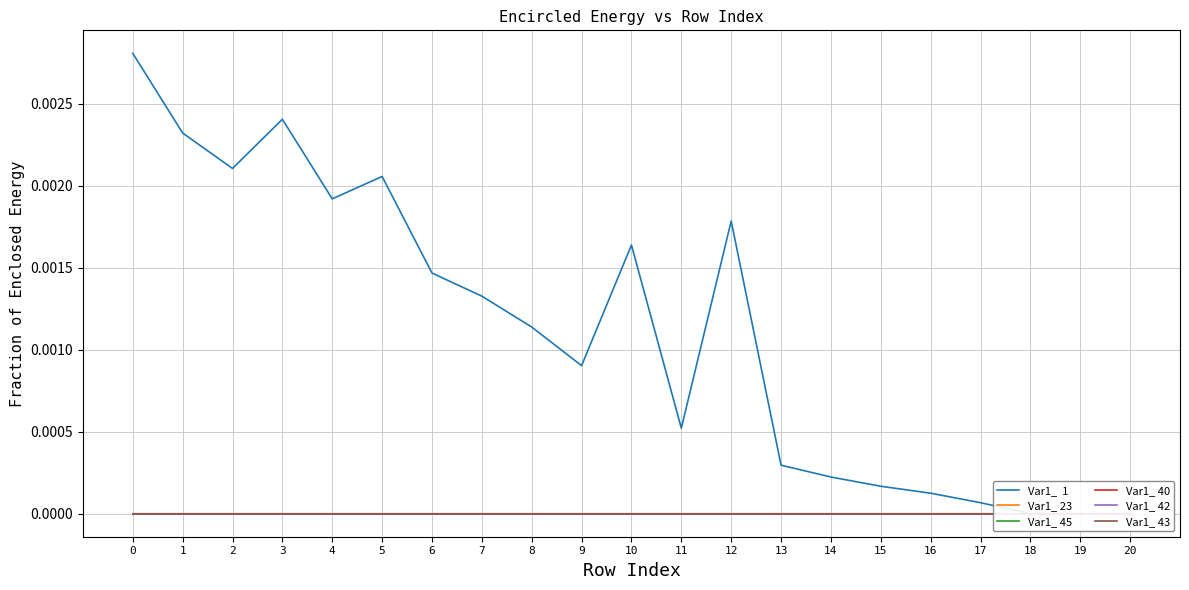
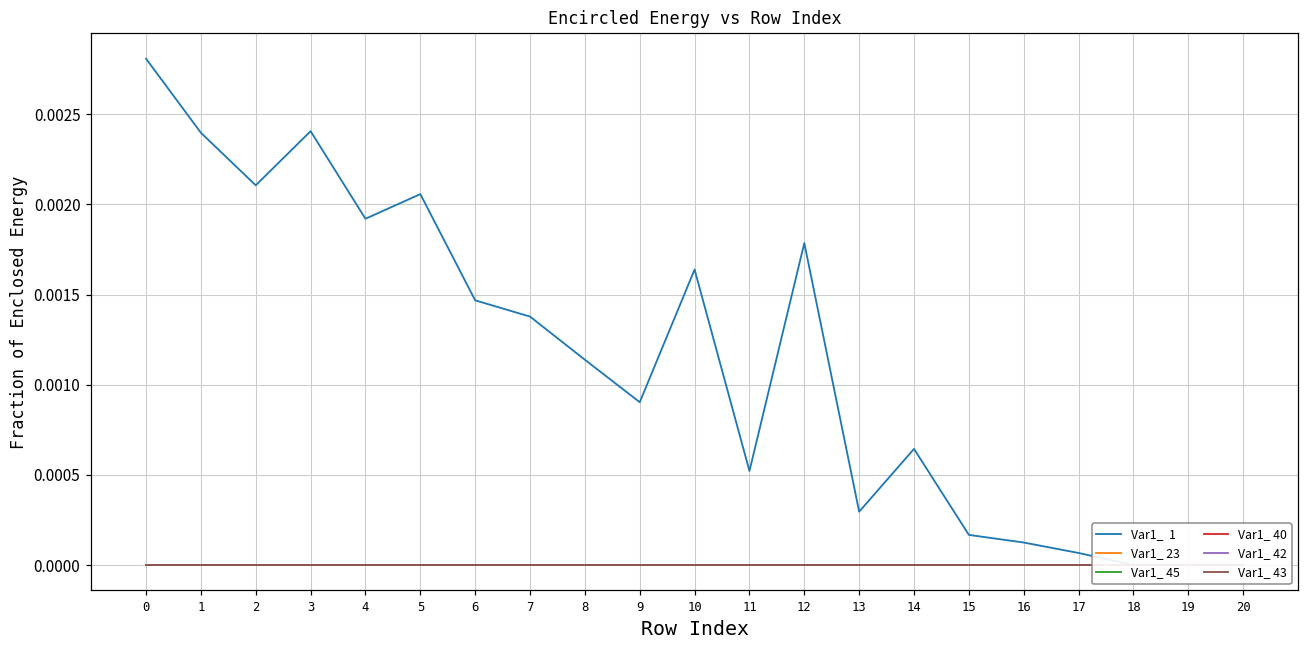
Var1_ 1, 1: 0.00232 -> 0.00240
Var1_ 1, 7: 0.00133 -> 0.00138
Var1_ 1, 14: 0.00022 -> 0.00064
